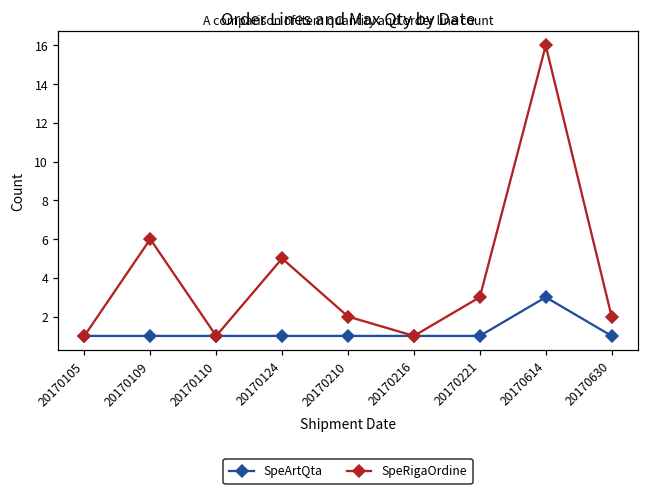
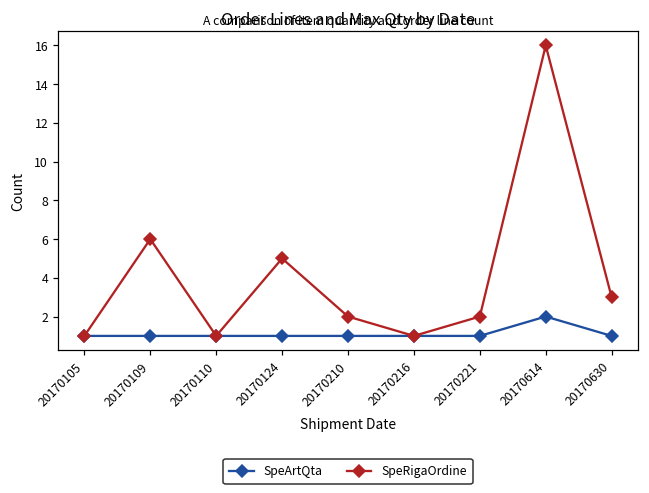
SpeRigaOrdine, 20170221: 3 -> 2
SpeArtQta, 20170614: 3 -> 2
SpeRigaOrdine, 20170630: 2 -> 3
